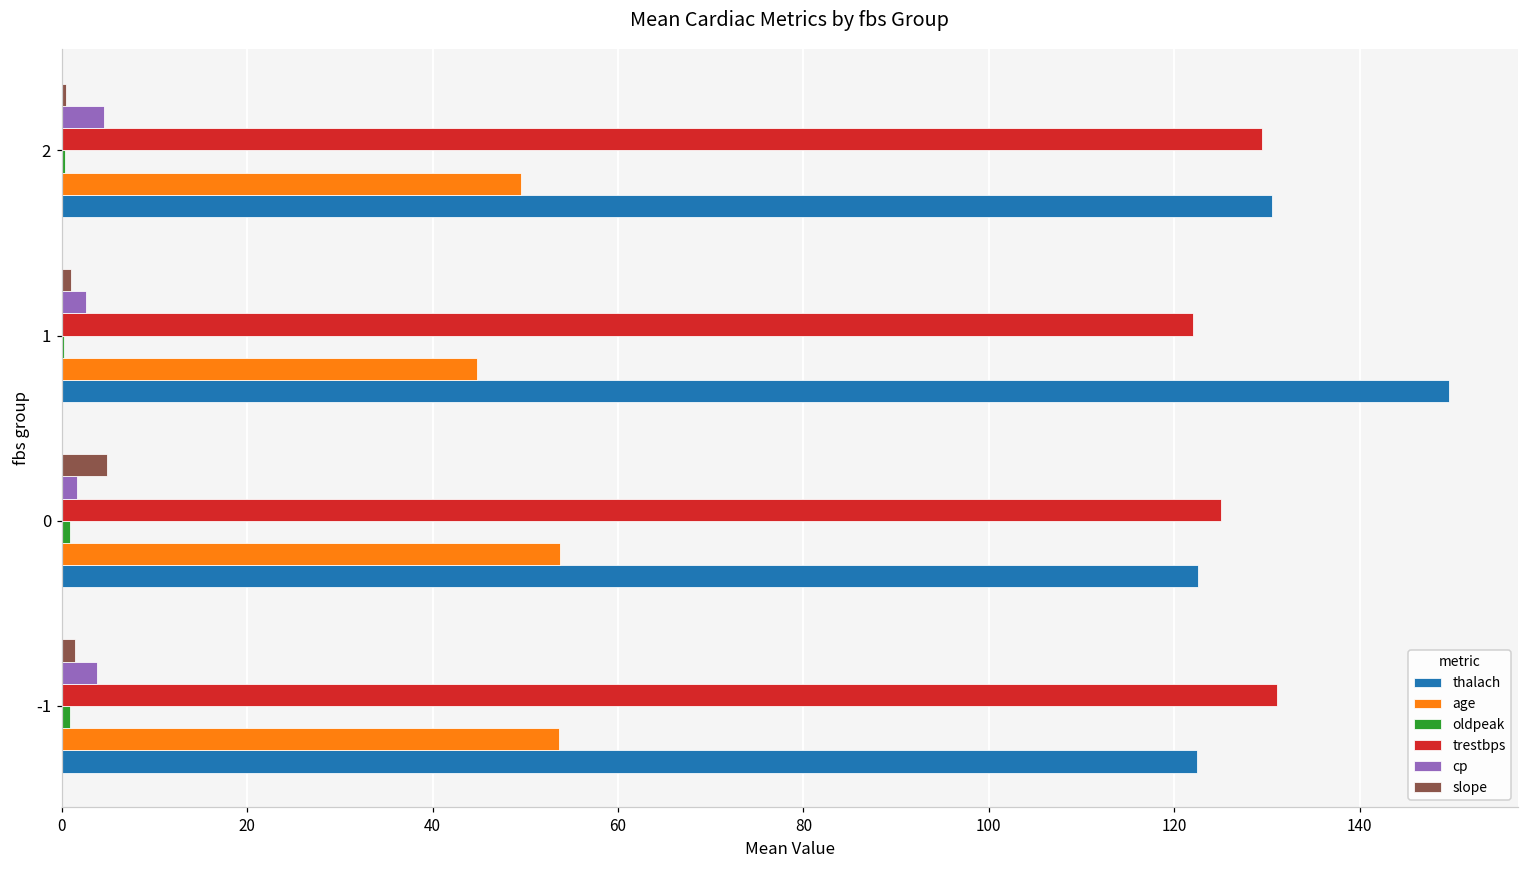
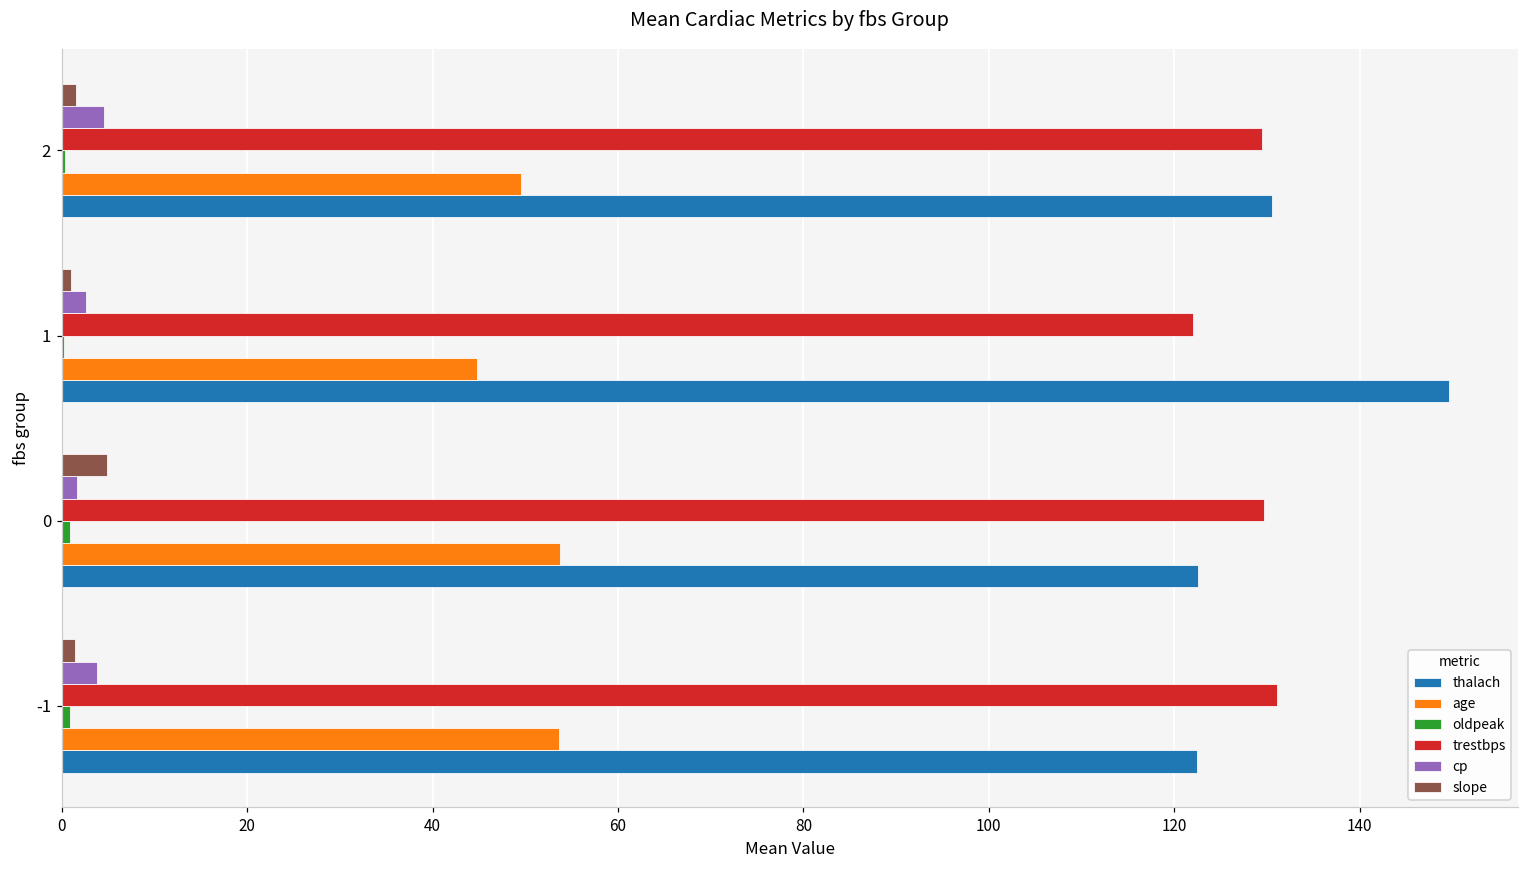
slope, 2: 1 -> 2
trestbps, 0: 125 -> 130
